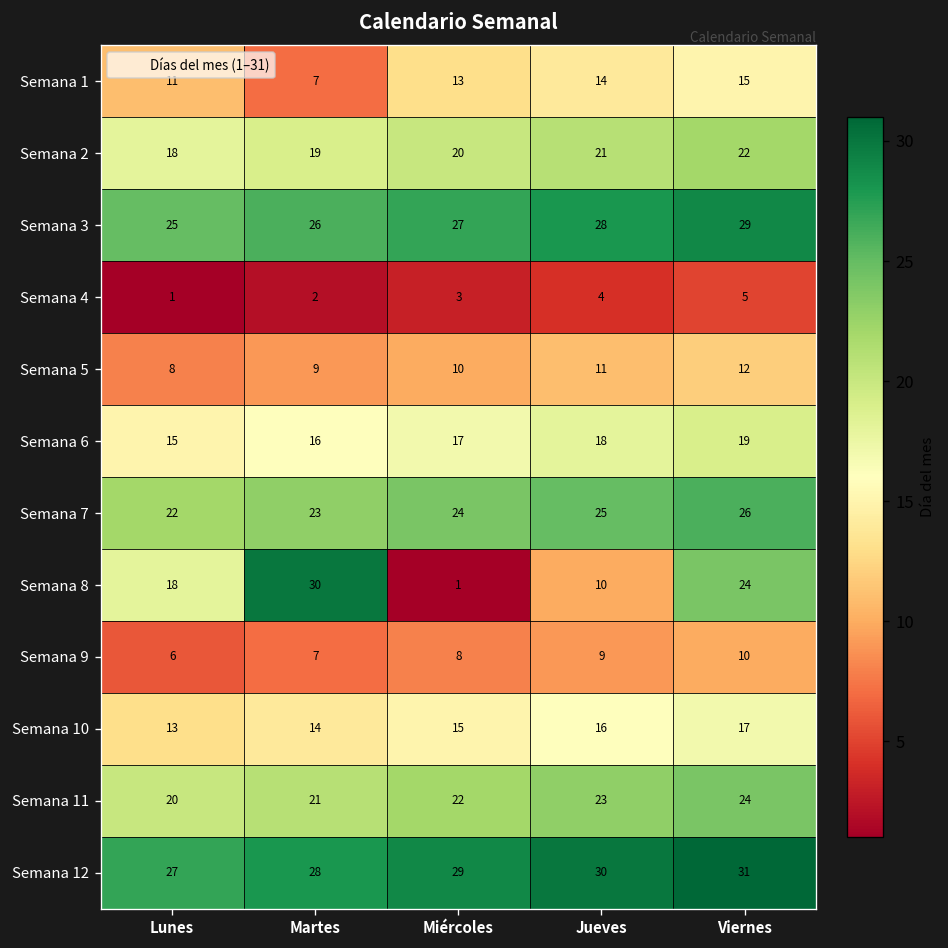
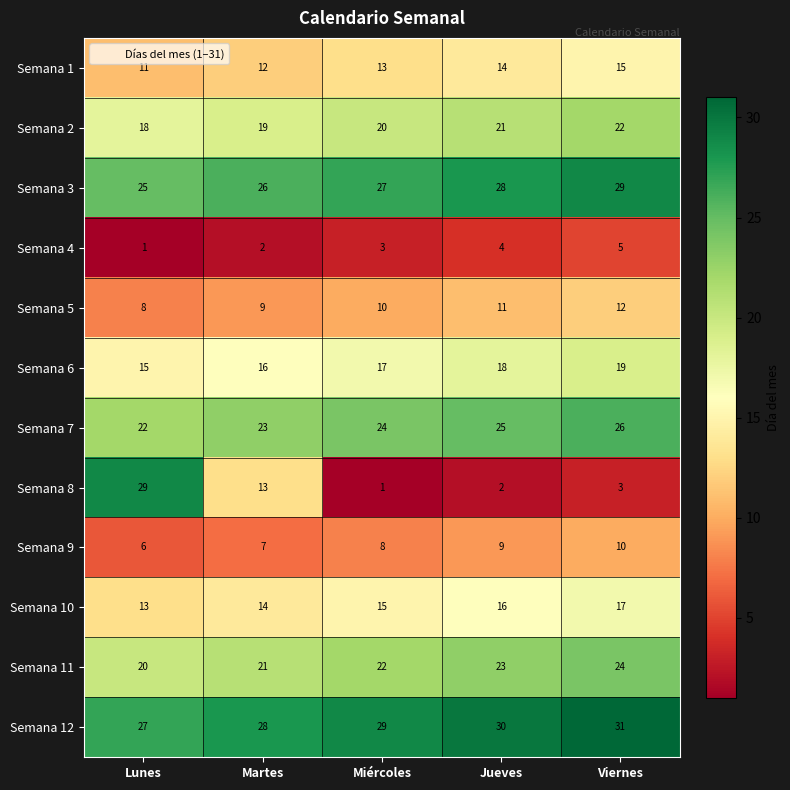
Semana 1, Martes: 7 -> 12
Semana 8, Lunes: 18 -> 29
Semana 8, Martes: 30 -> 13
Semana 8, Jueves: 10 -> 2
Semana 8, Viernes: 24 -> 3
